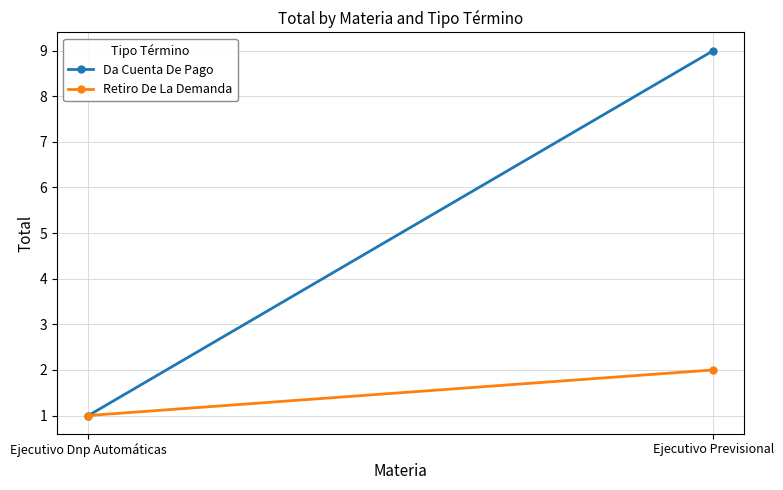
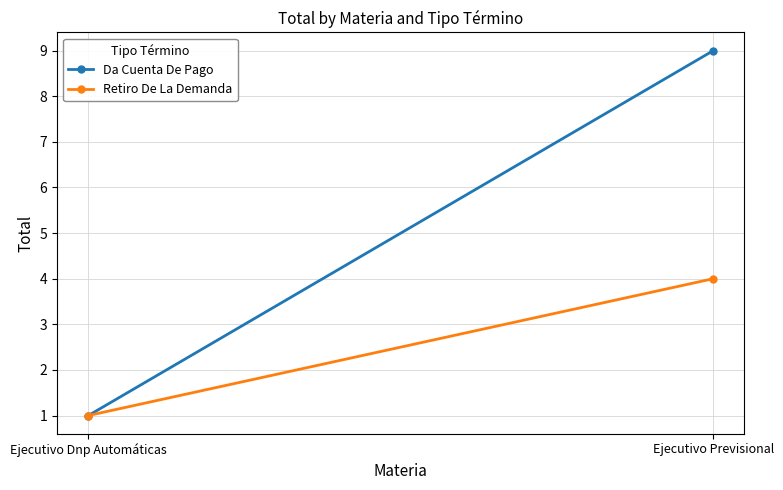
Retiro De La Demanda, Ejecutivo Previsional: 2 -> 4
